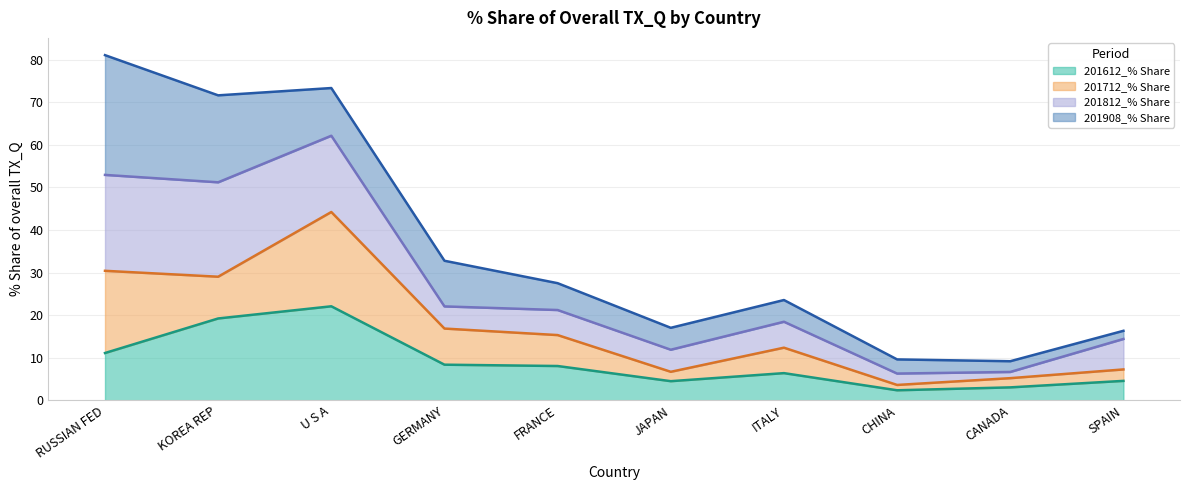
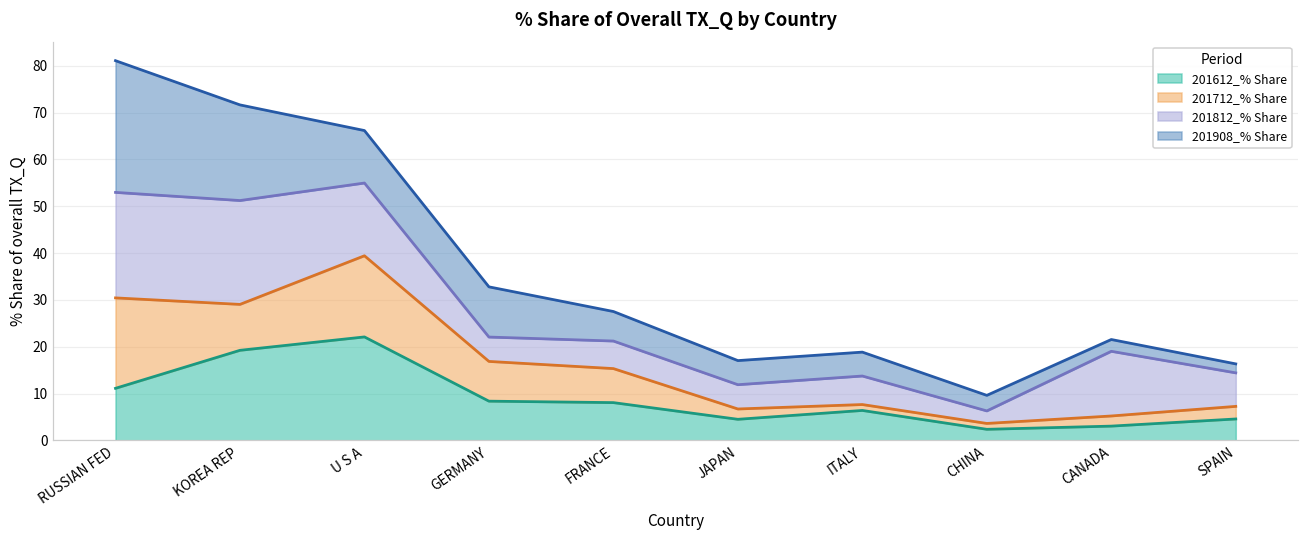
201712_% Share, U S A: 22 -> 17
201812_% Share, U S A: 18 -> 16
201712_% Share, ITALY: 6 -> 1
201812_% Share, CANADA: 1 -> 14
